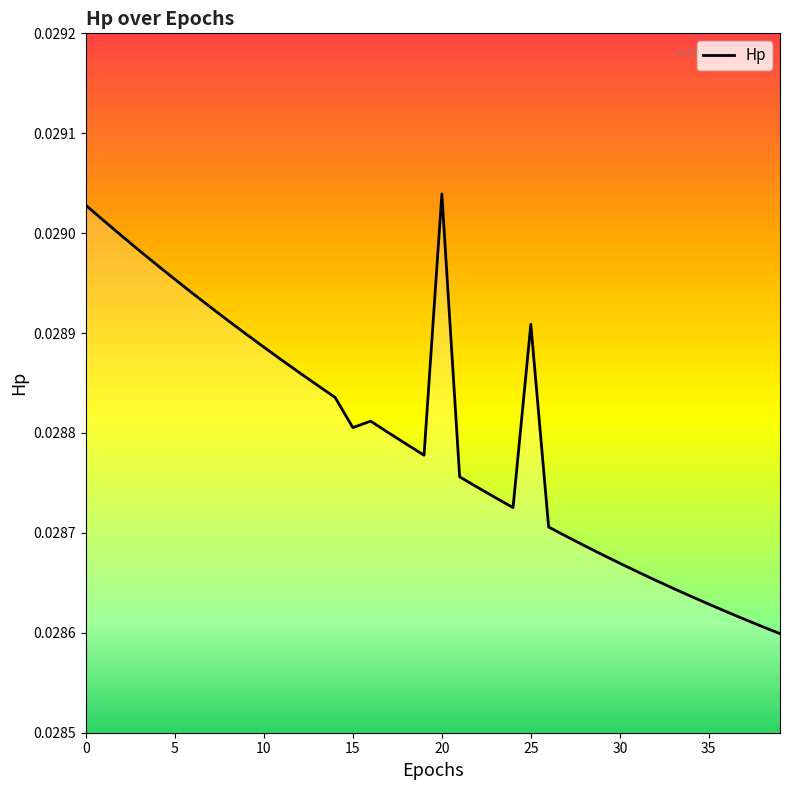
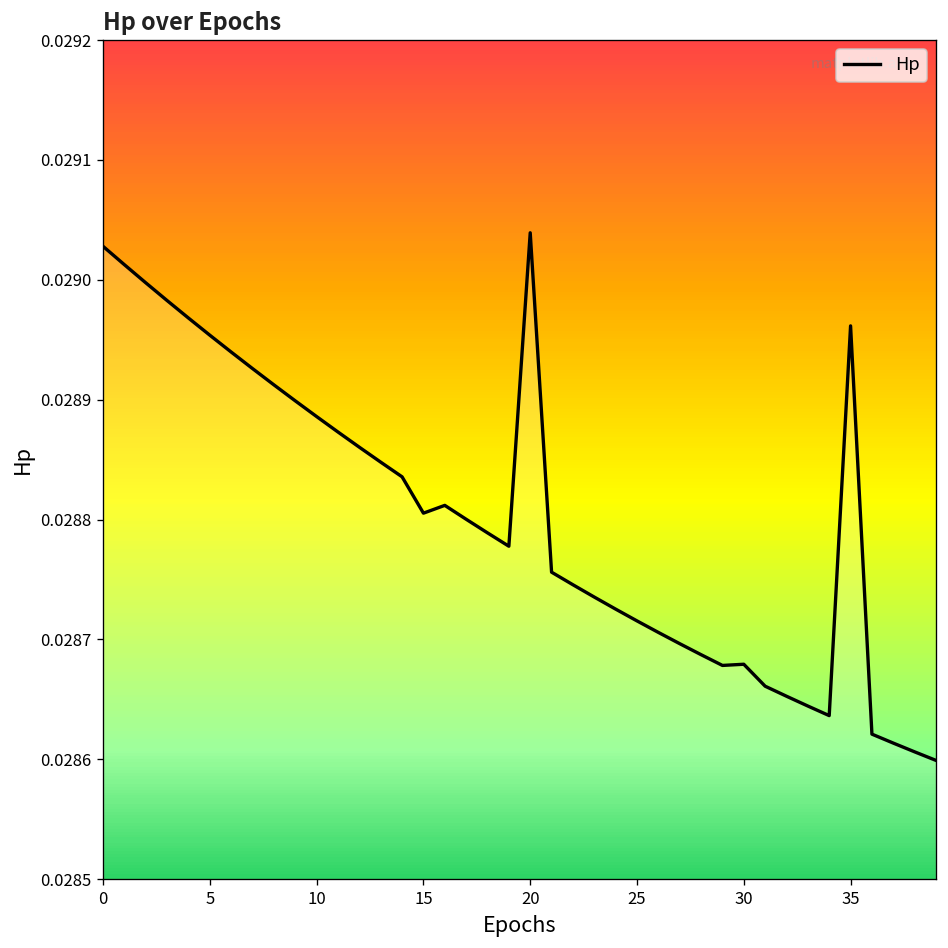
Hp, 25: 0.02891 -> 0.02872
Hp, 30: 0.02867 -> 0.02868
Hp, 35: 0.02863 -> 0.02896
